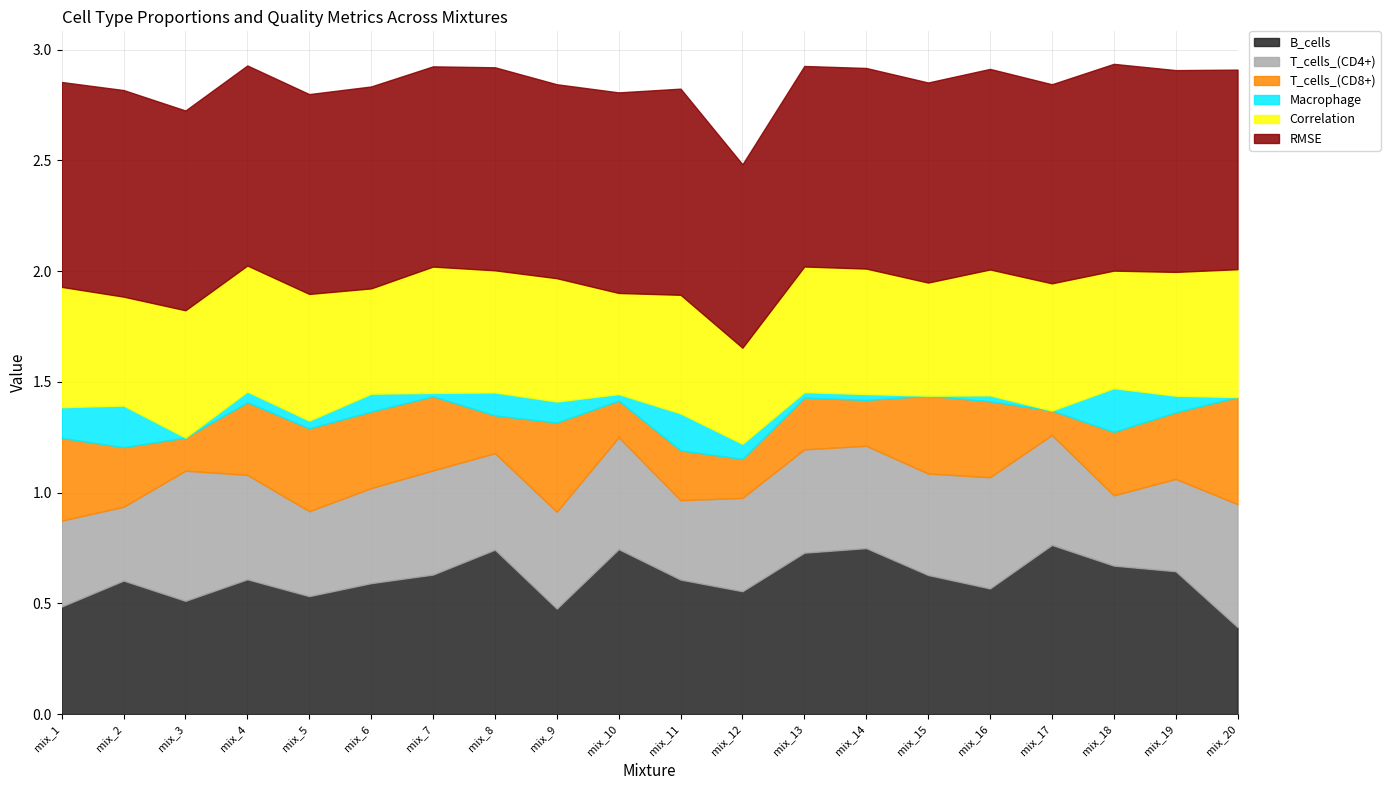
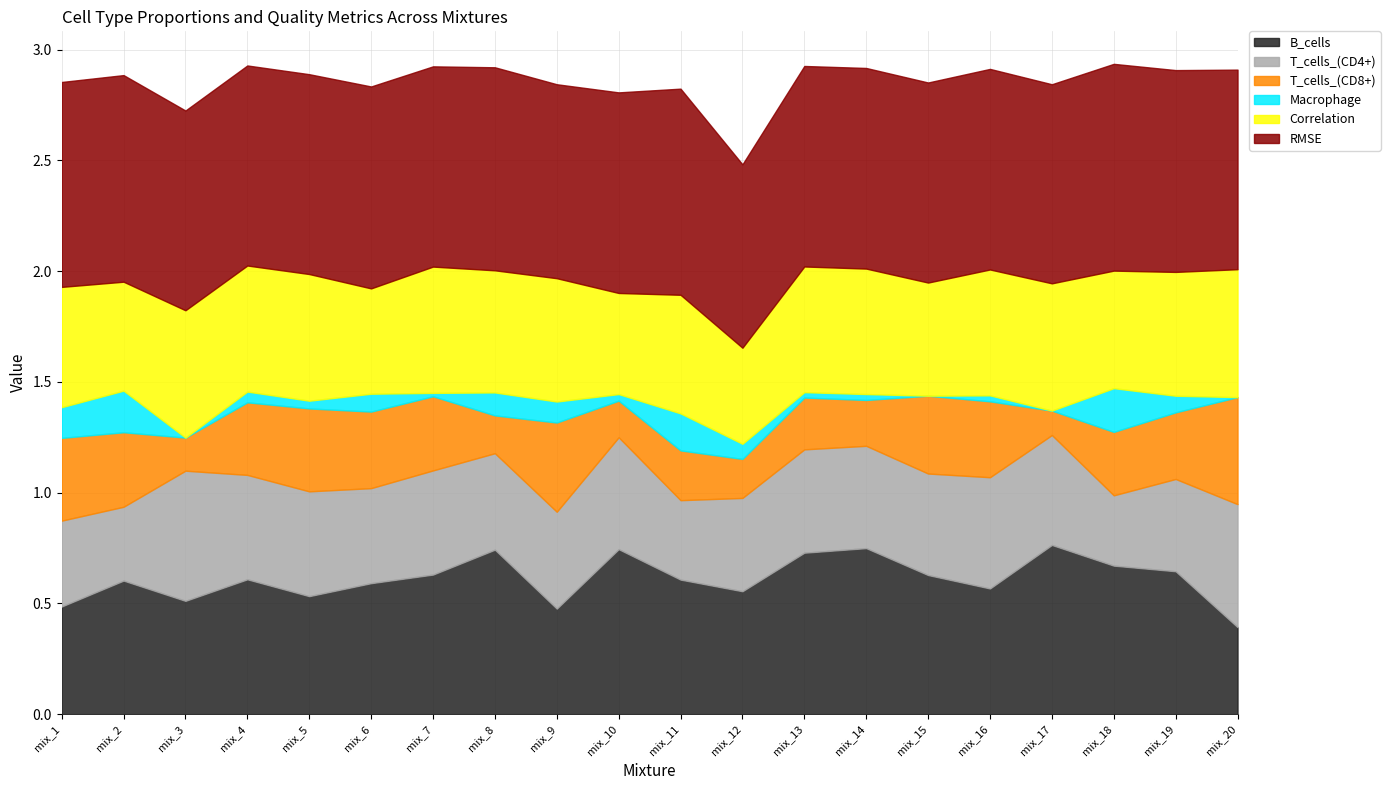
T_cells_(CD8+), mix_2: 0.27 -> 0.34
T_cells_(CD4+), mix_5: 0.38 -> 0.47
